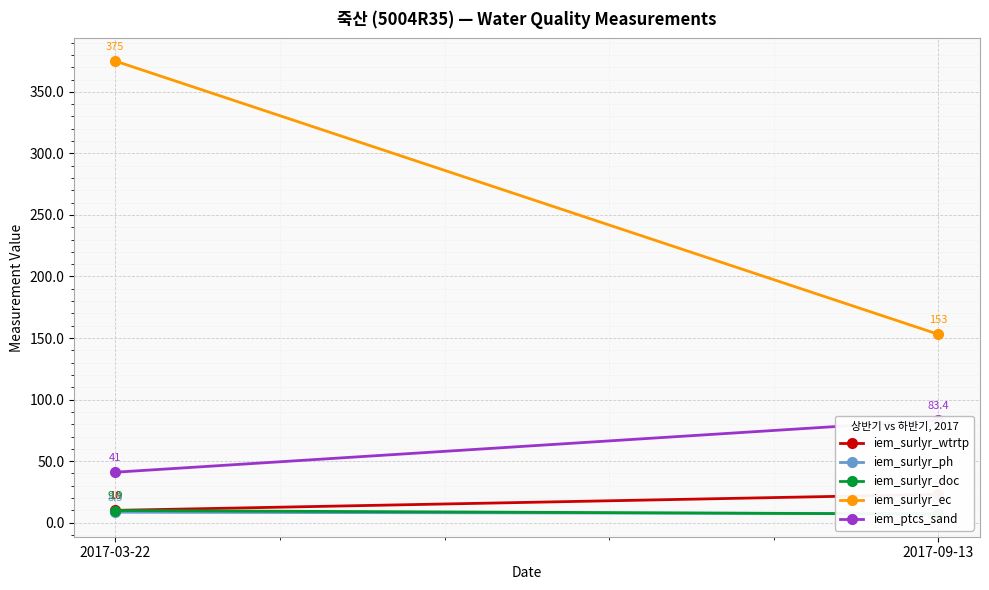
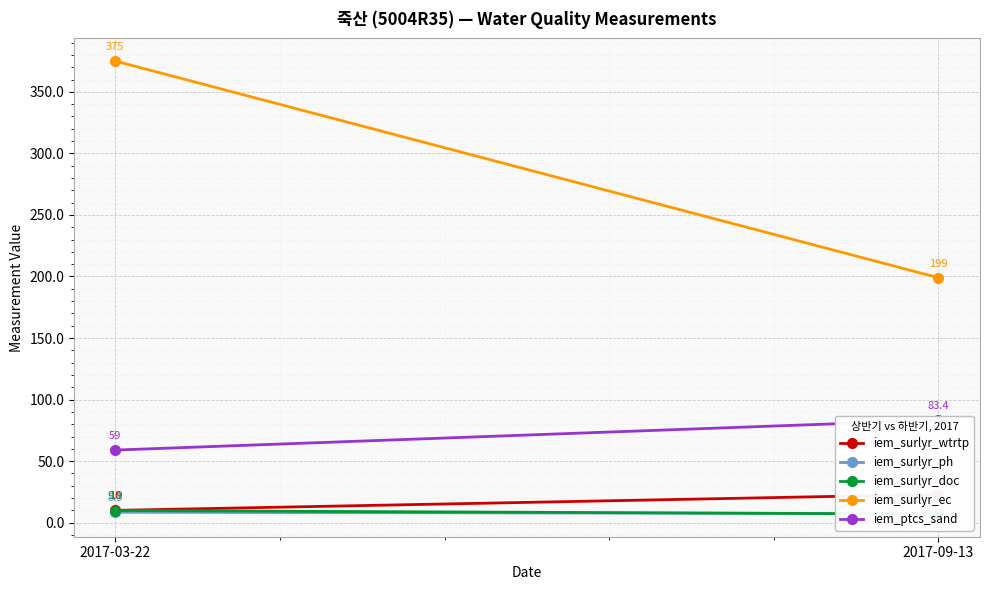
iem_ptcs_sand, 2017-03-22: 41 -> 59
iem_surlyr_ec, 2017-09-13: 153 -> 199
